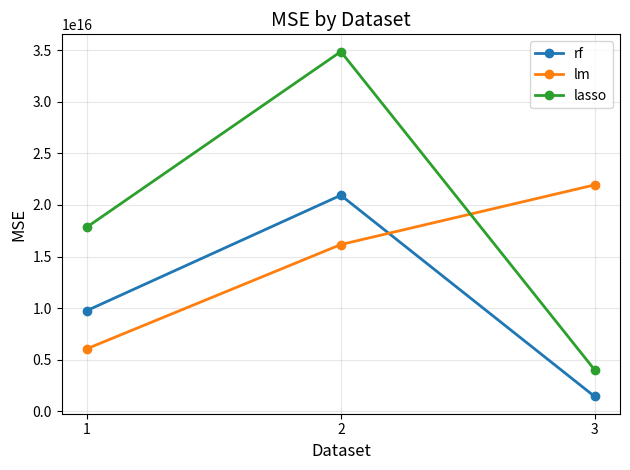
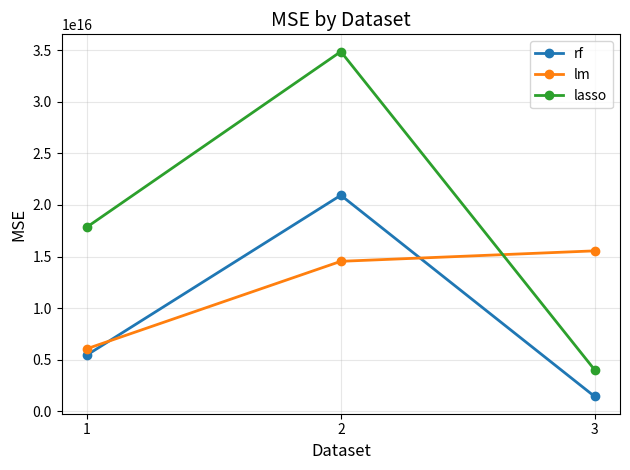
rf, 1: 9800000000000000 -> 5500000000000000
lm, 2: 16200000000000000 -> 14500000000000000
lm, 3: 21900000000000000 -> 15600000000000000
